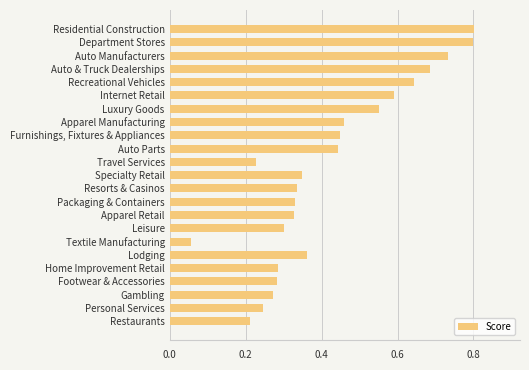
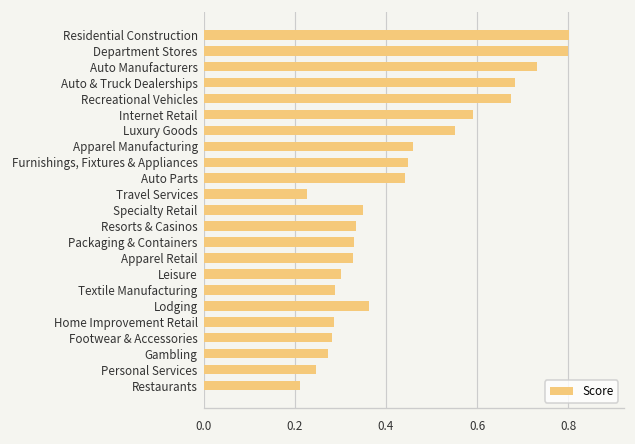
Recreational Vehicles: 0.64 -> 0.67
Textile Manufacturing: 0.06 -> 0.29
